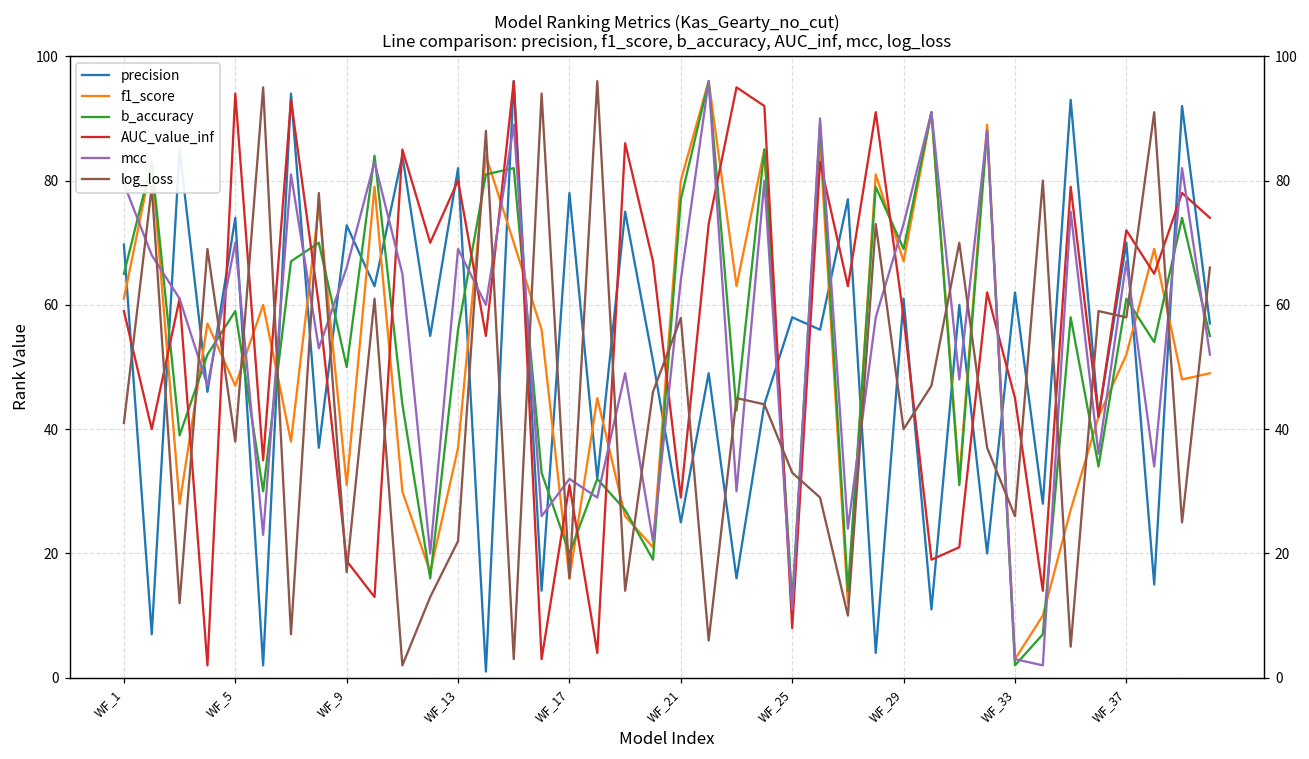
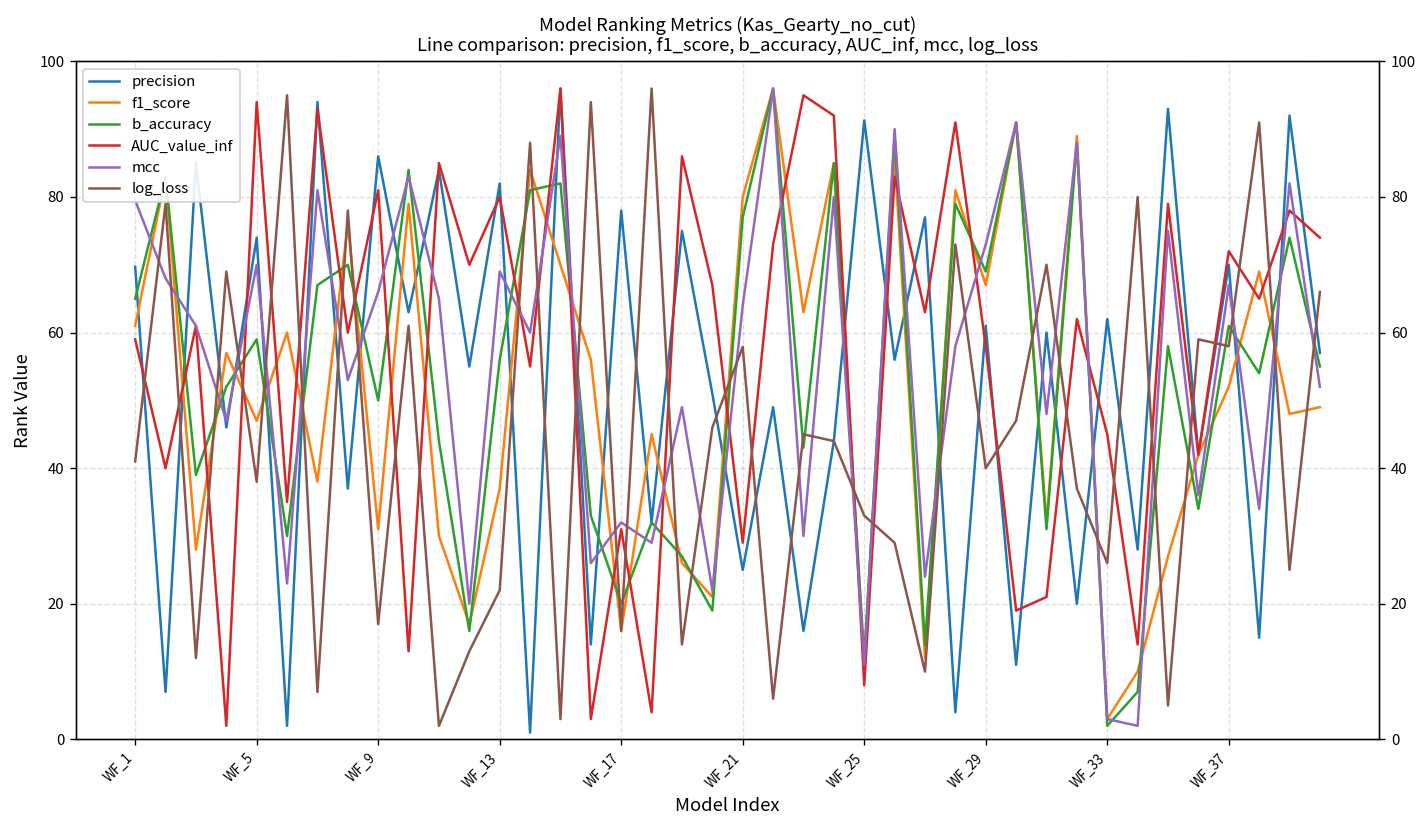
precision, WF_9: 73 -> 86
AUC_value_inf, WF_9: 19 -> 81
precision, WF_25: 58 -> 91
